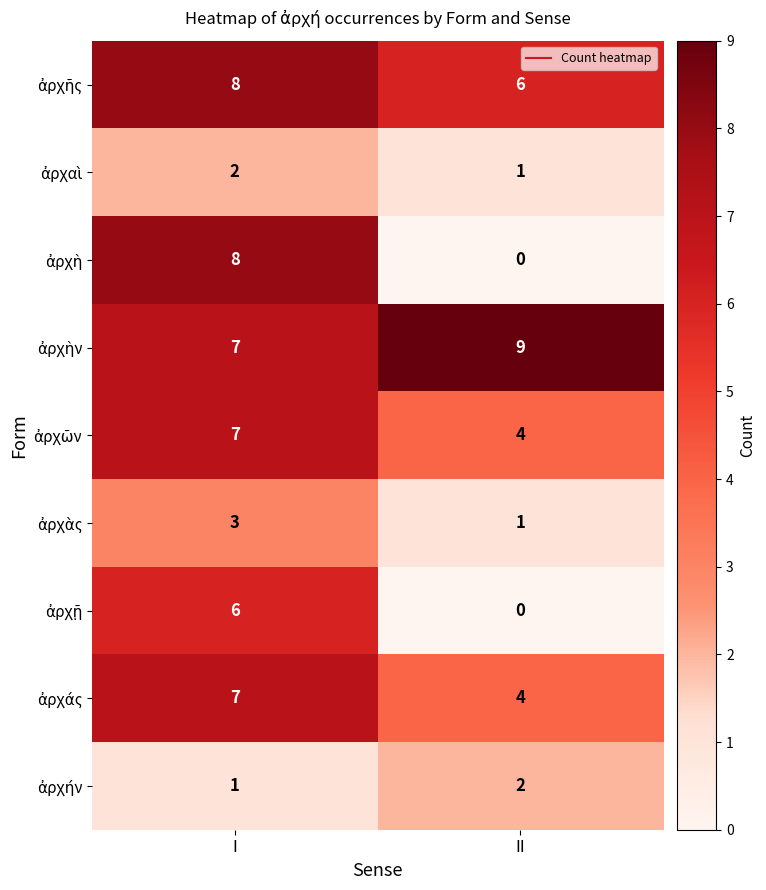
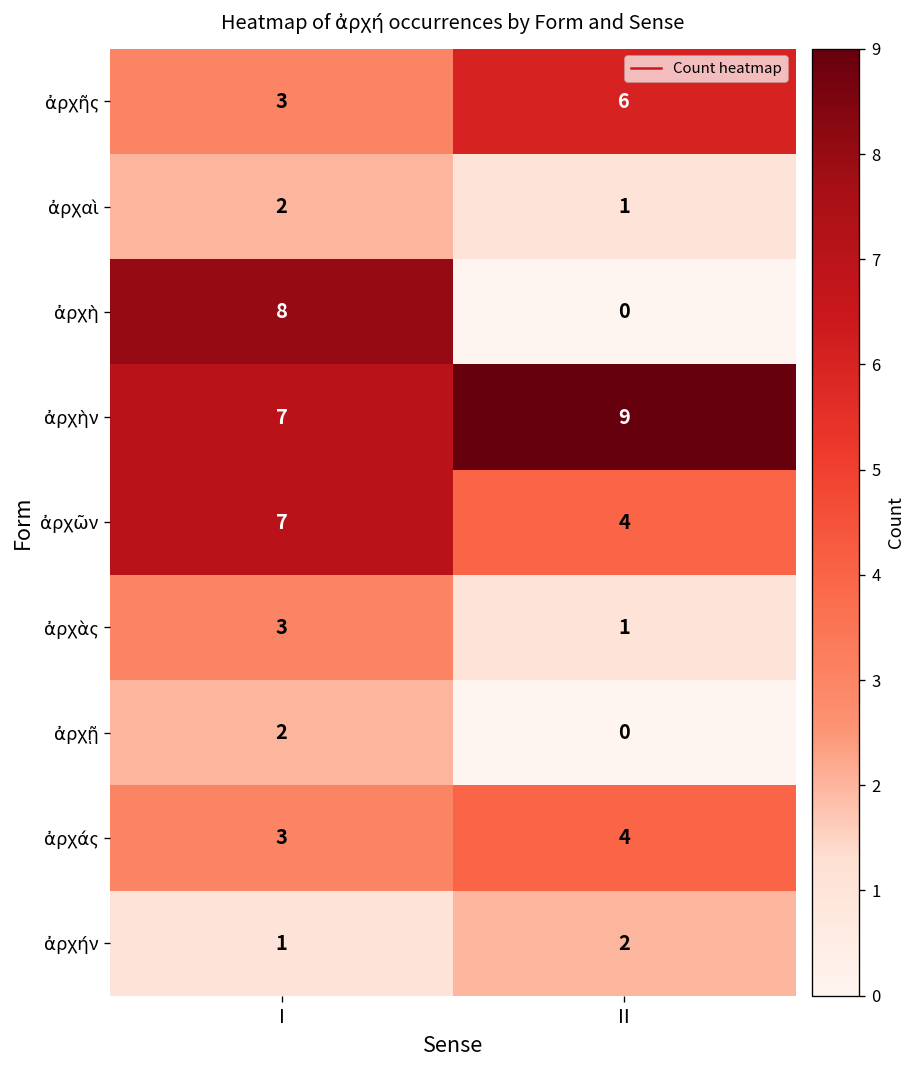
ἀρχῆς, I: 8 -> 3
ἀρχῇ, I: 6 -> 2
ἀρχάς, I: 7 -> 3
